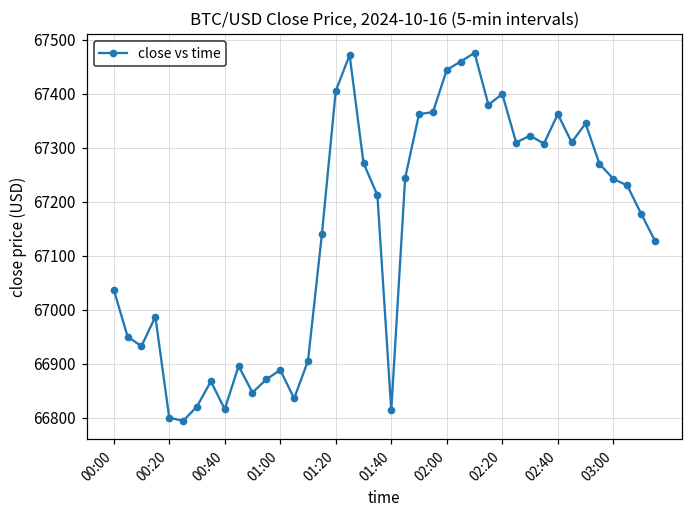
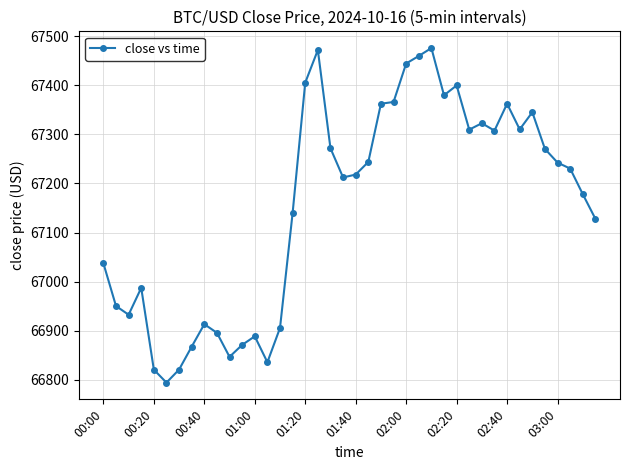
00:20: 66800 -> 66820
00:40: 66820 -> 66910
01:40: 66810 -> 67220
